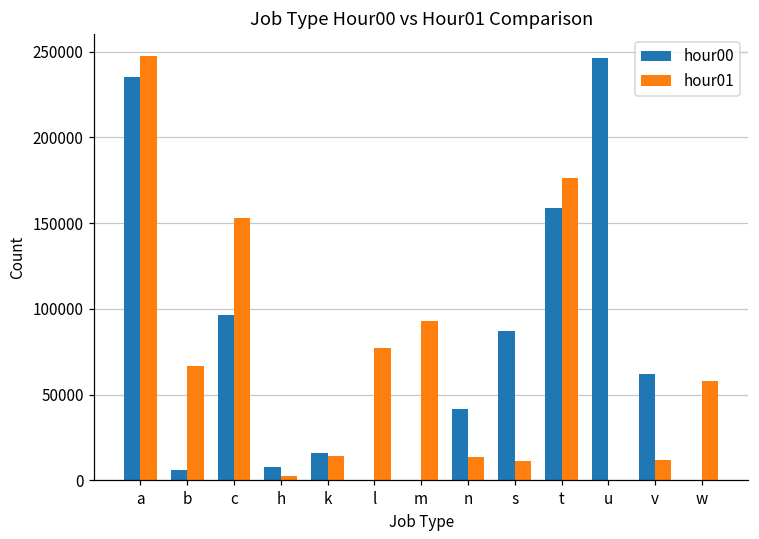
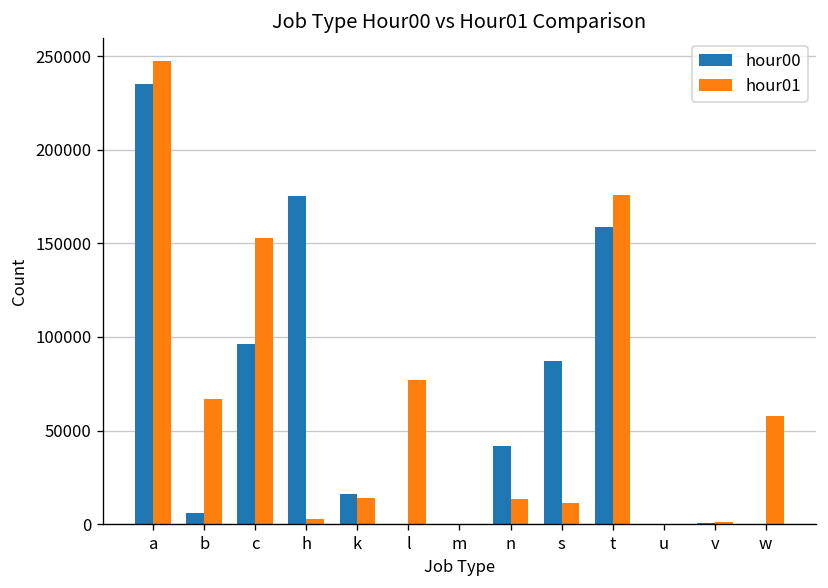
hour00, h: 8000 -> 175000
hour01, m: 93000 -> 0
hour00, u: 246000 -> 0
hour00, v: 62000 -> 0
hour01, v: 12000 -> 1000
